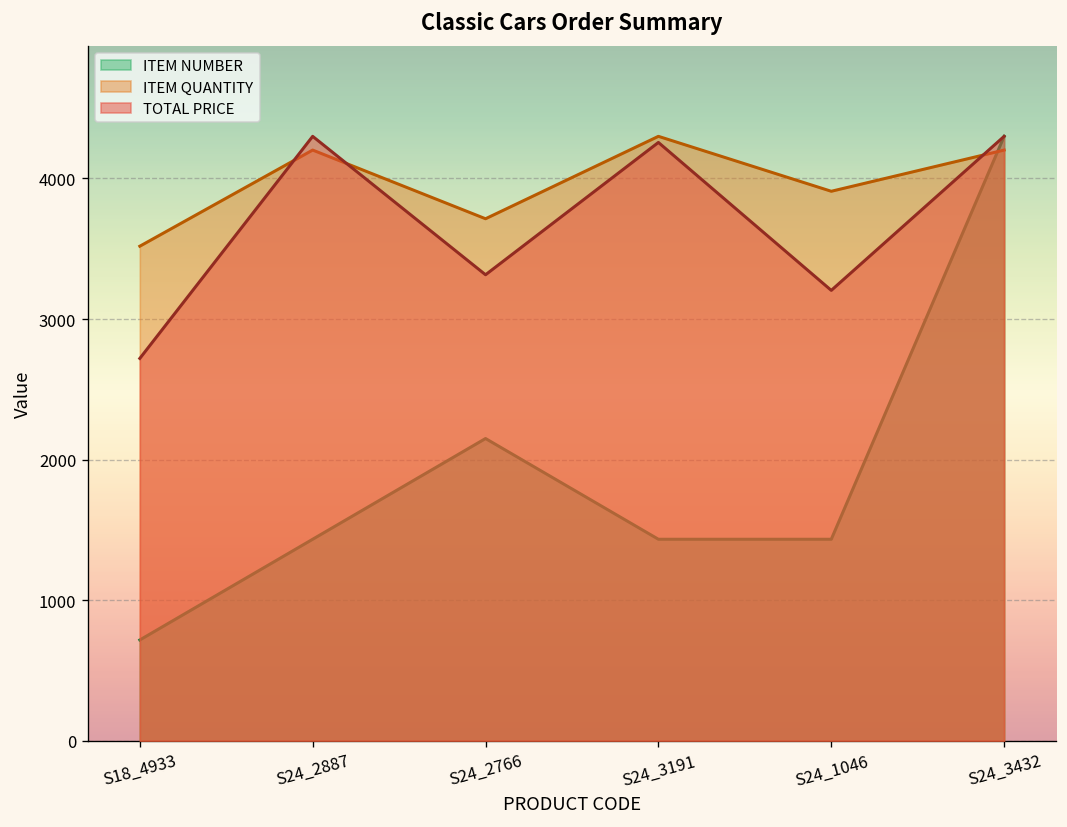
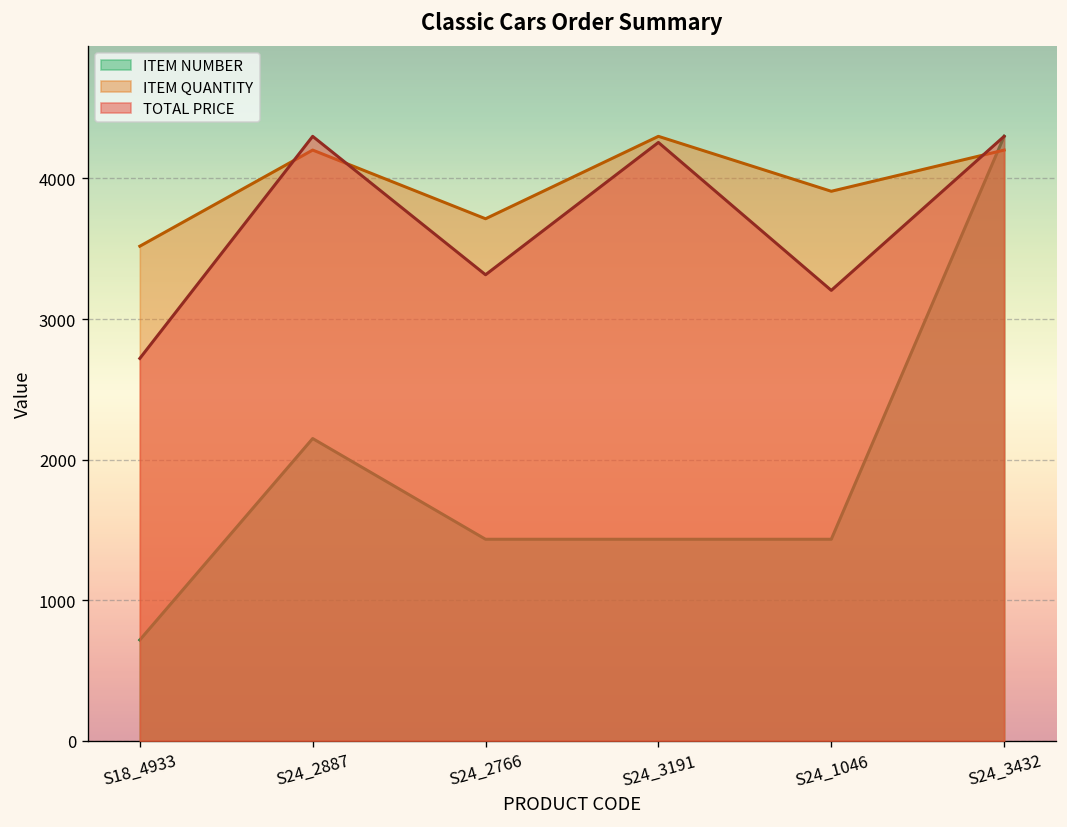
ITEM NUMBER, S24_2887: 1430 -> 2150
ITEM NUMBER, S24_2766: 2150 -> 1430
